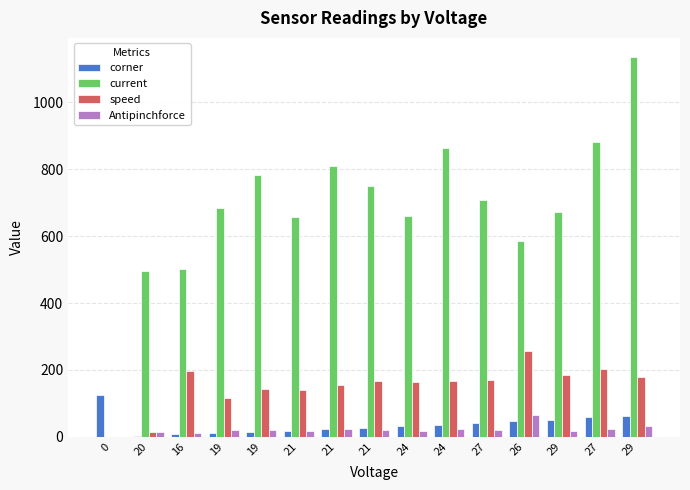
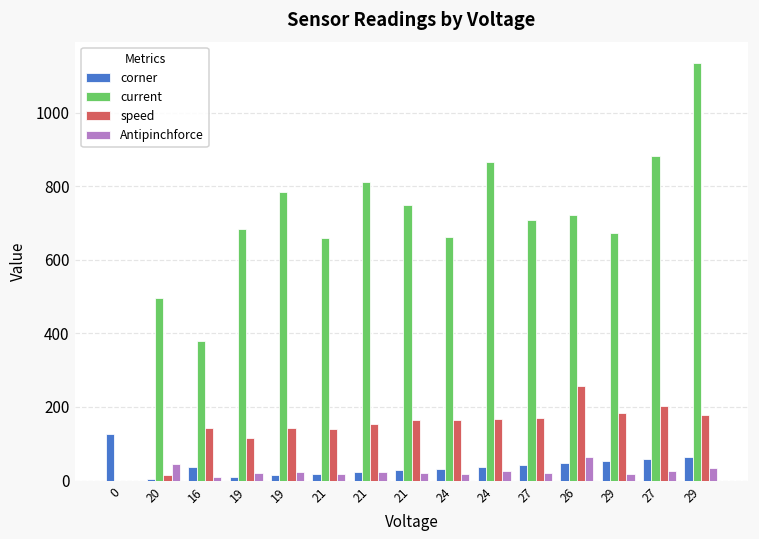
Antipinchforce, 20: 20 -> 50
corner, 16: 10 -> 40
current, 16: 500 -> 380
speed, 16: 200 -> 140
current, 26: 590 -> 720
